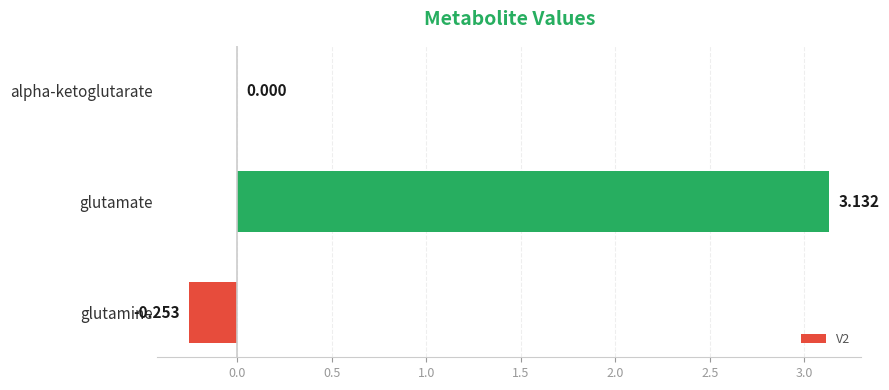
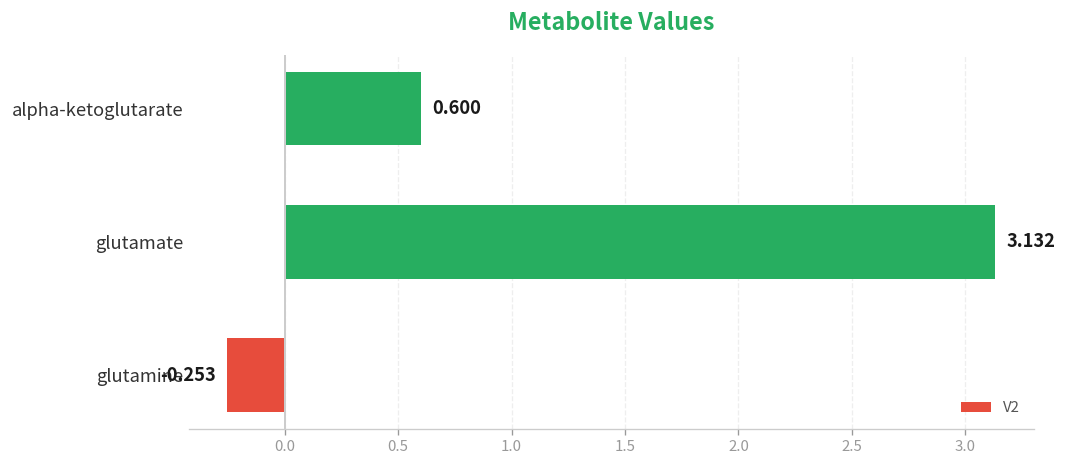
alpha-ketoglutarate: 0.000 -> 0.600
